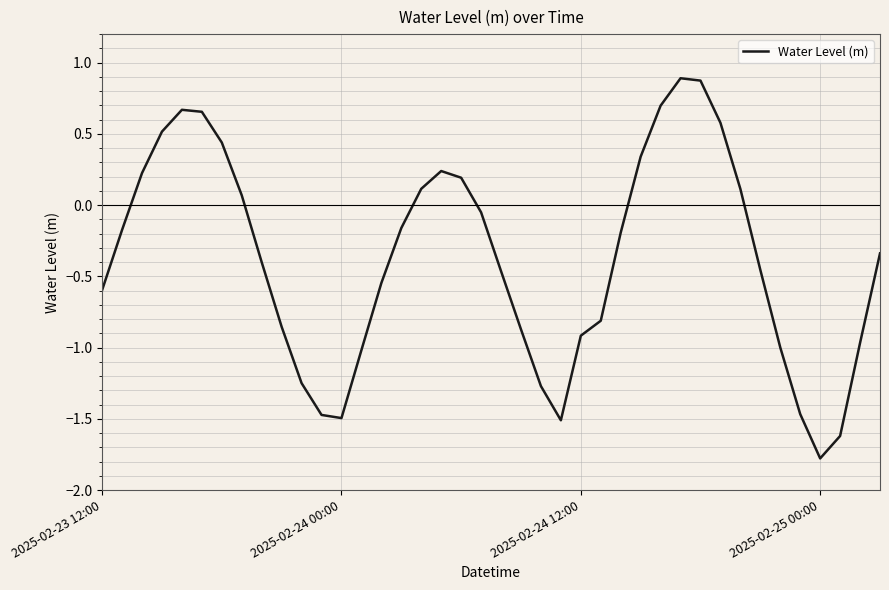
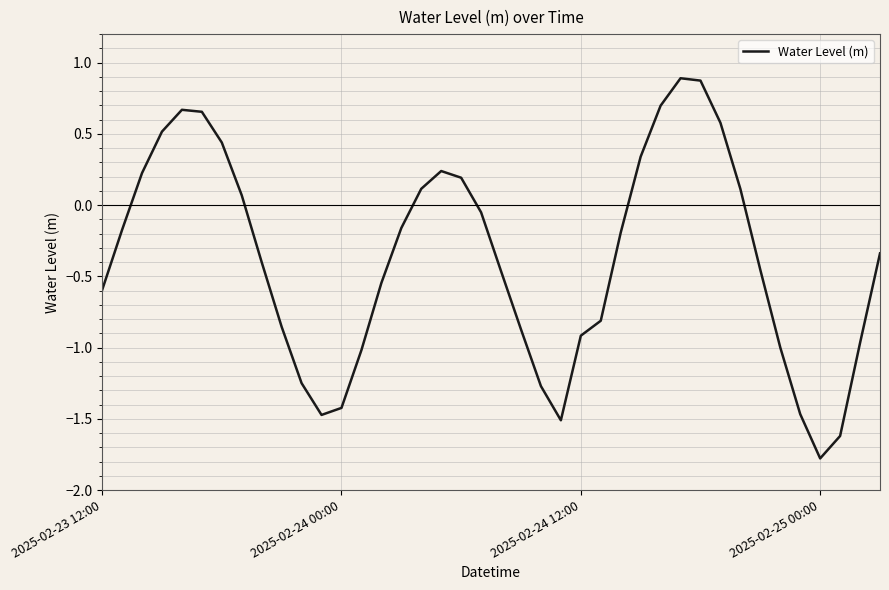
2025-02-24 00:00: -1.50 -> -1.42
